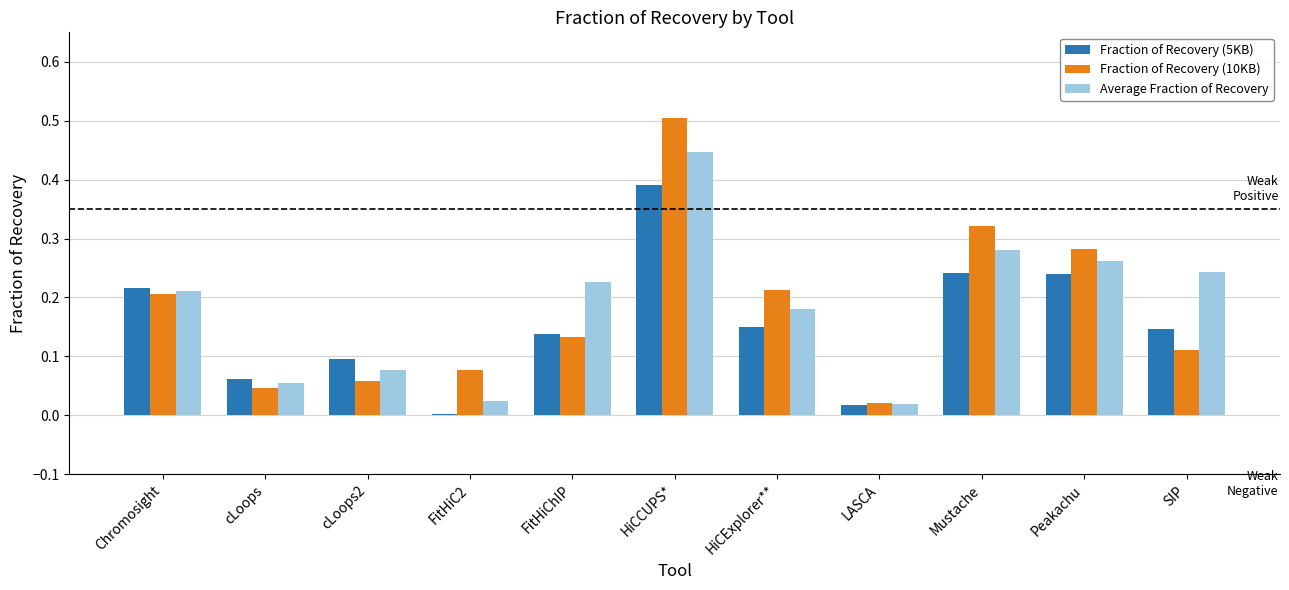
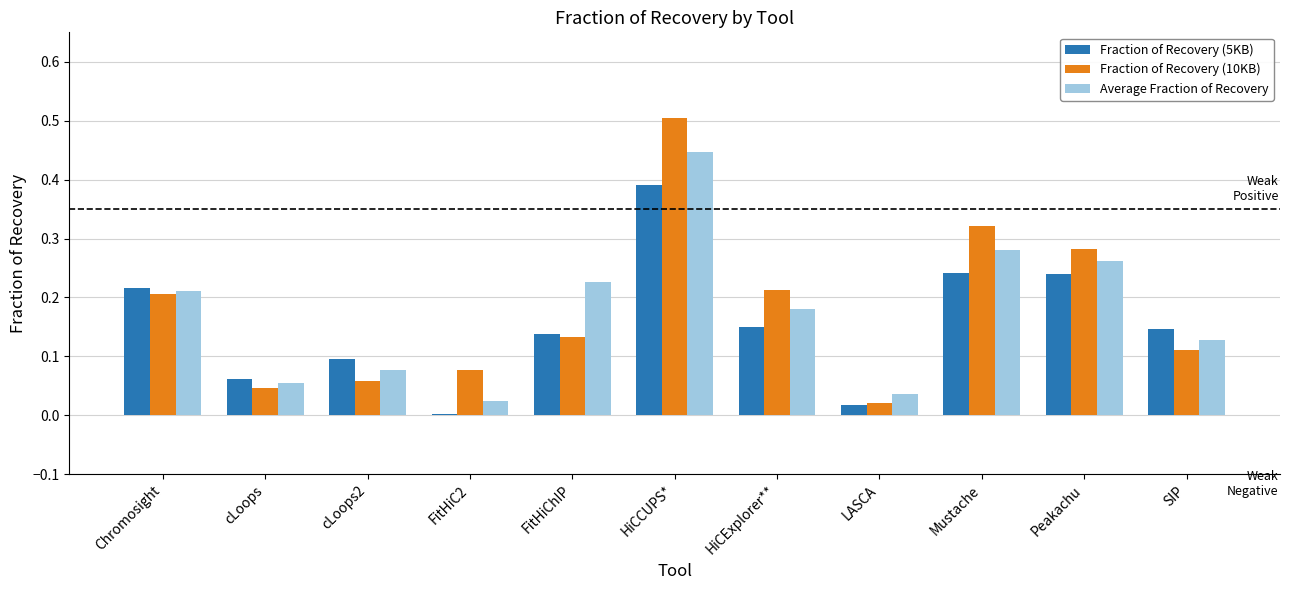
Average Fraction of Recovery, LASCA: 0.02 -> 0.04
Average Fraction of Recovery, SIP: 0.24 -> 0.13
